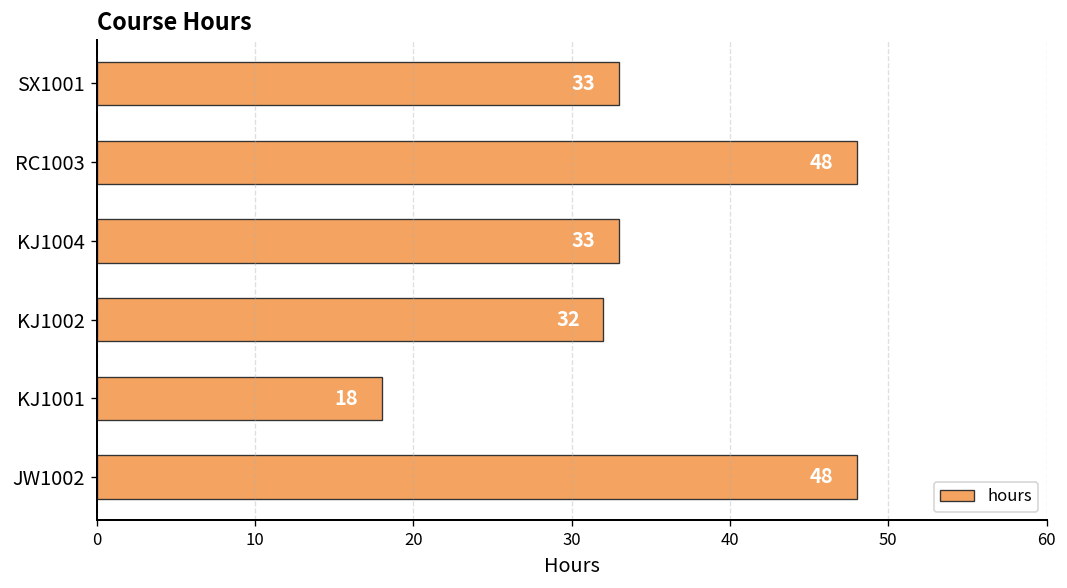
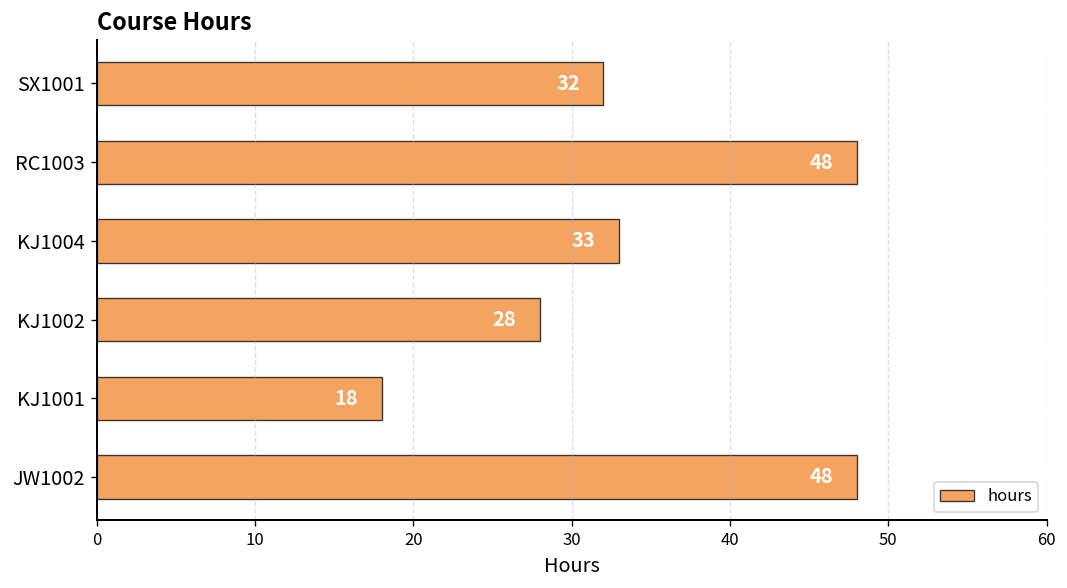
SX1001: 33 -> 32
KJ1002: 32 -> 28
